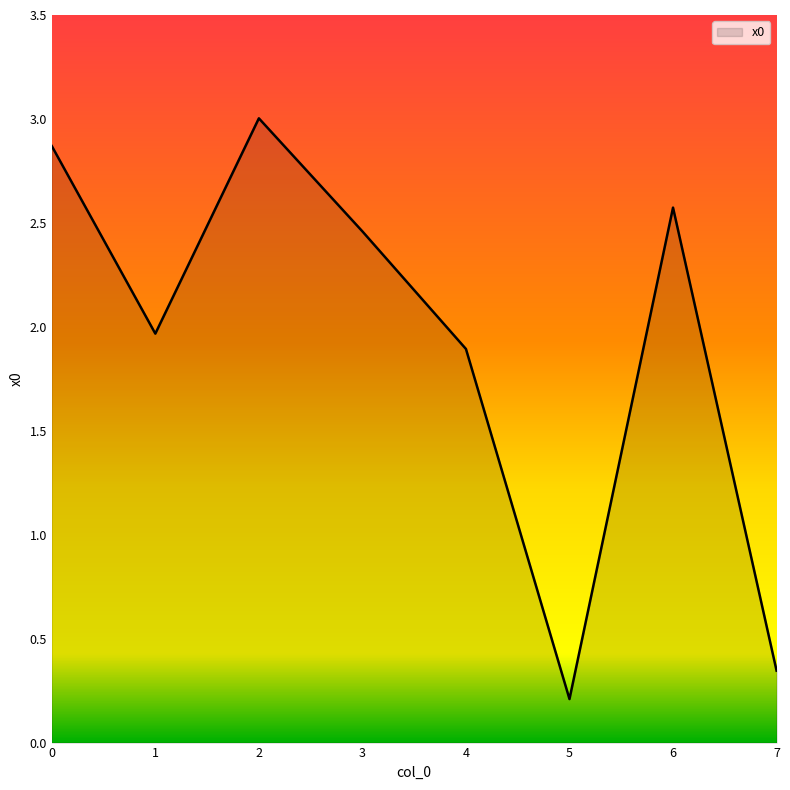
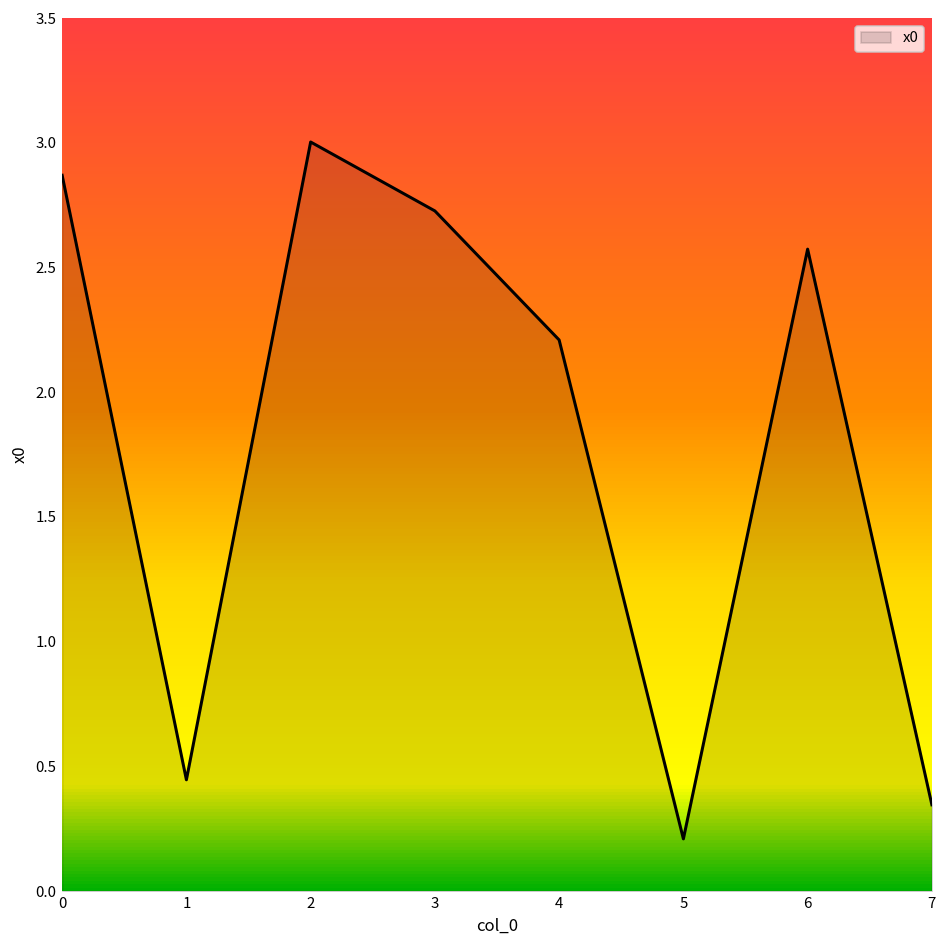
1: 1.97 -> 0.45
3: 2.46 -> 2.73
4: 1.89 -> 2.21
